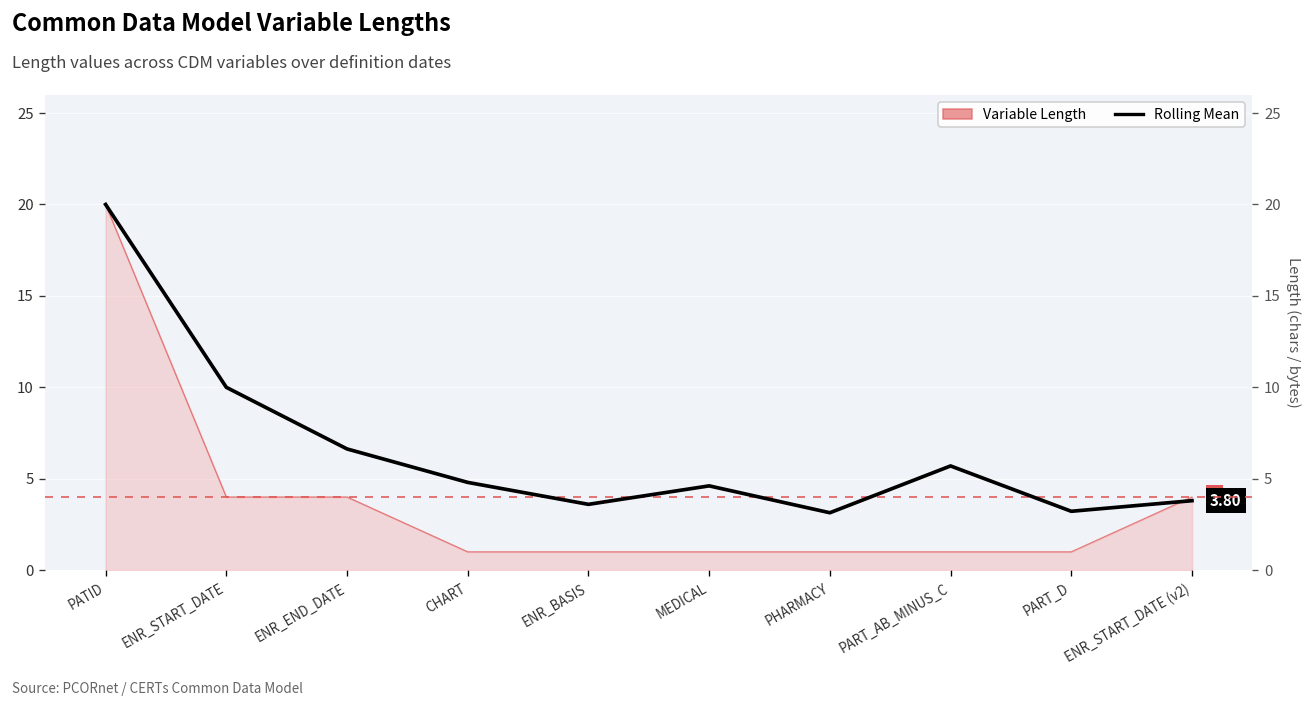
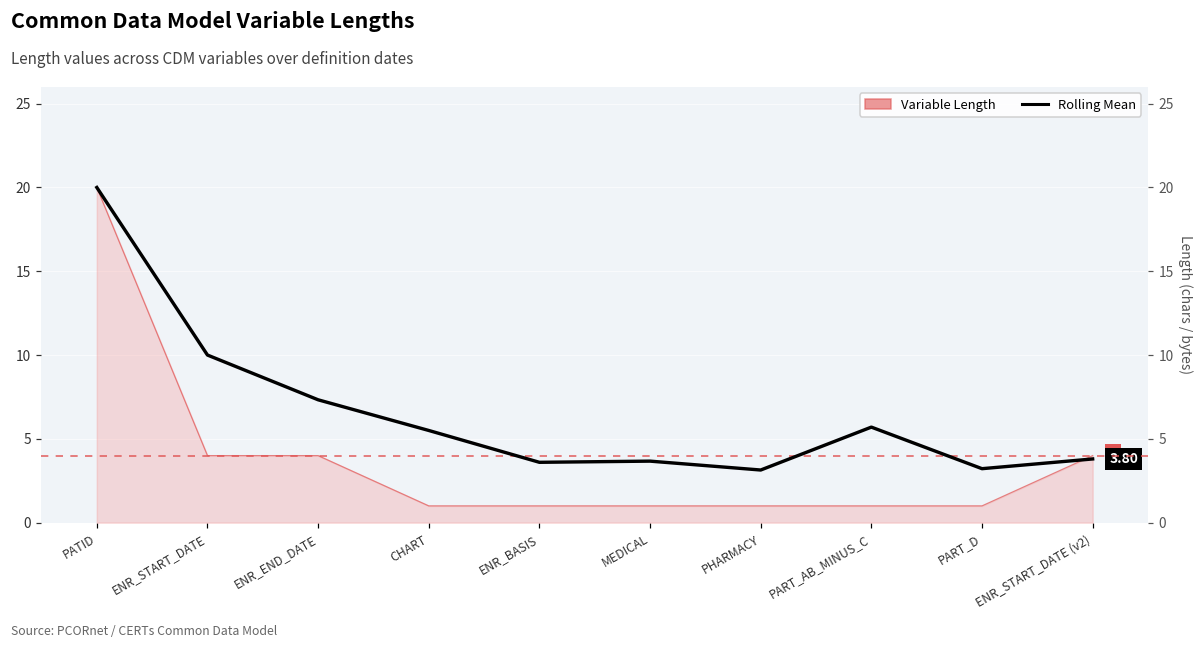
Rolling Mean, ENR_END_DATE: 6.6 -> 7.3
Rolling Mean, CHART: 4.8 -> 5.5
Rolling Mean, MEDICAL: 4.6 -> 3.7
